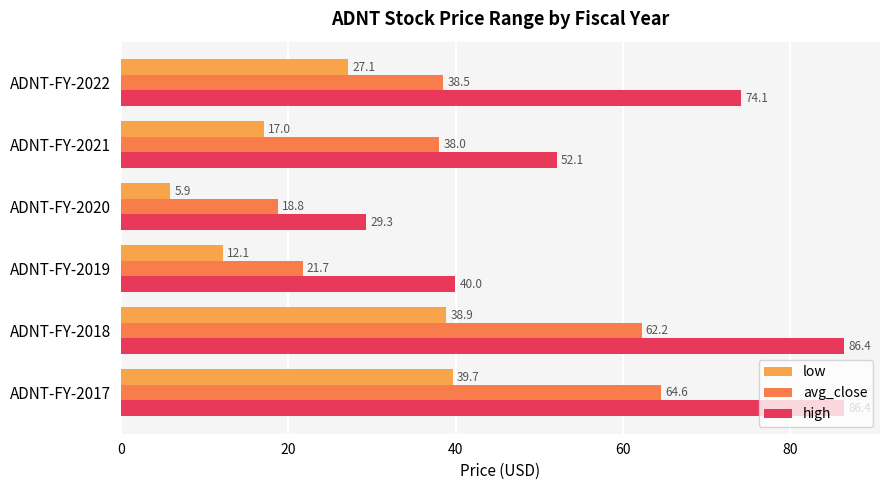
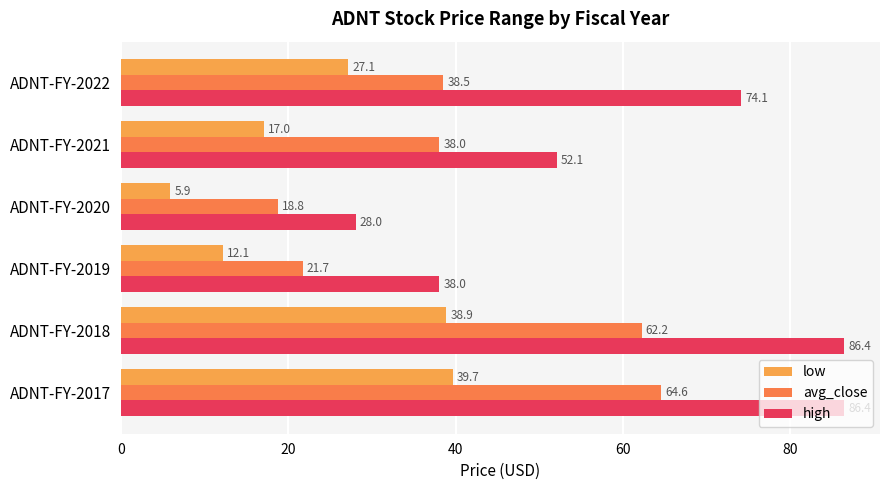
high, ADNT-FY-2020: 29.3 -> 28.0
high, ADNT-FY-2019: 40.0 -> 38.0
